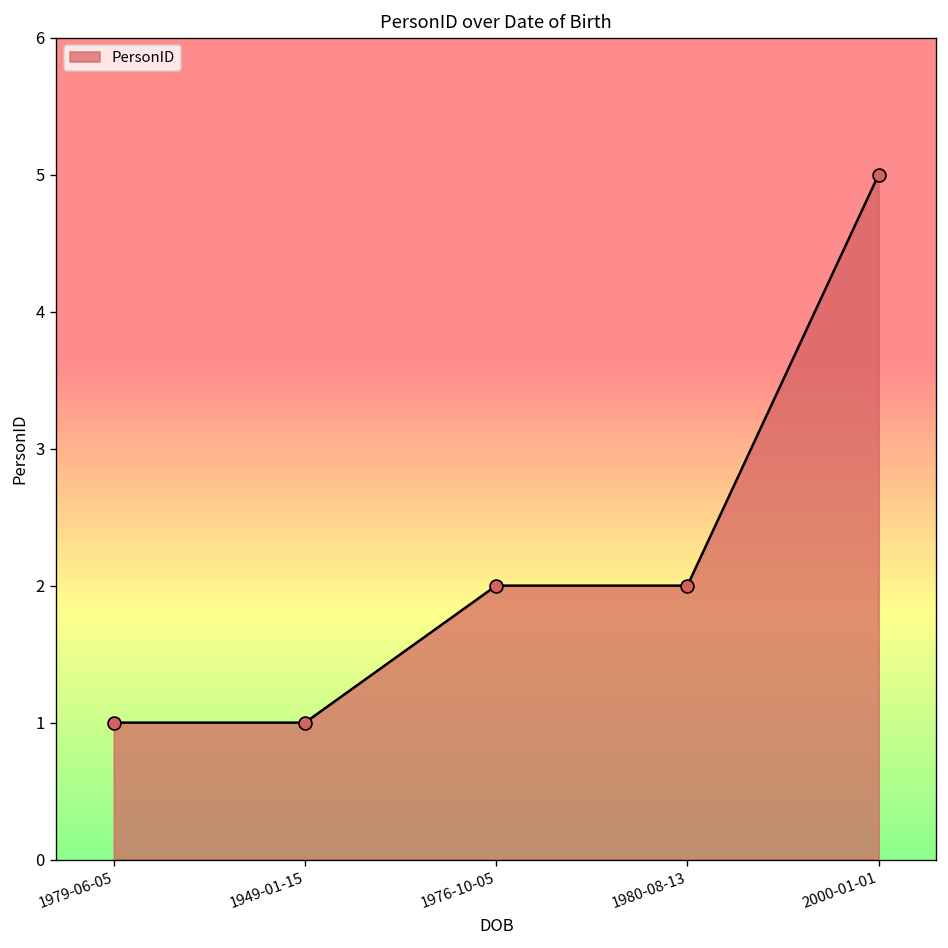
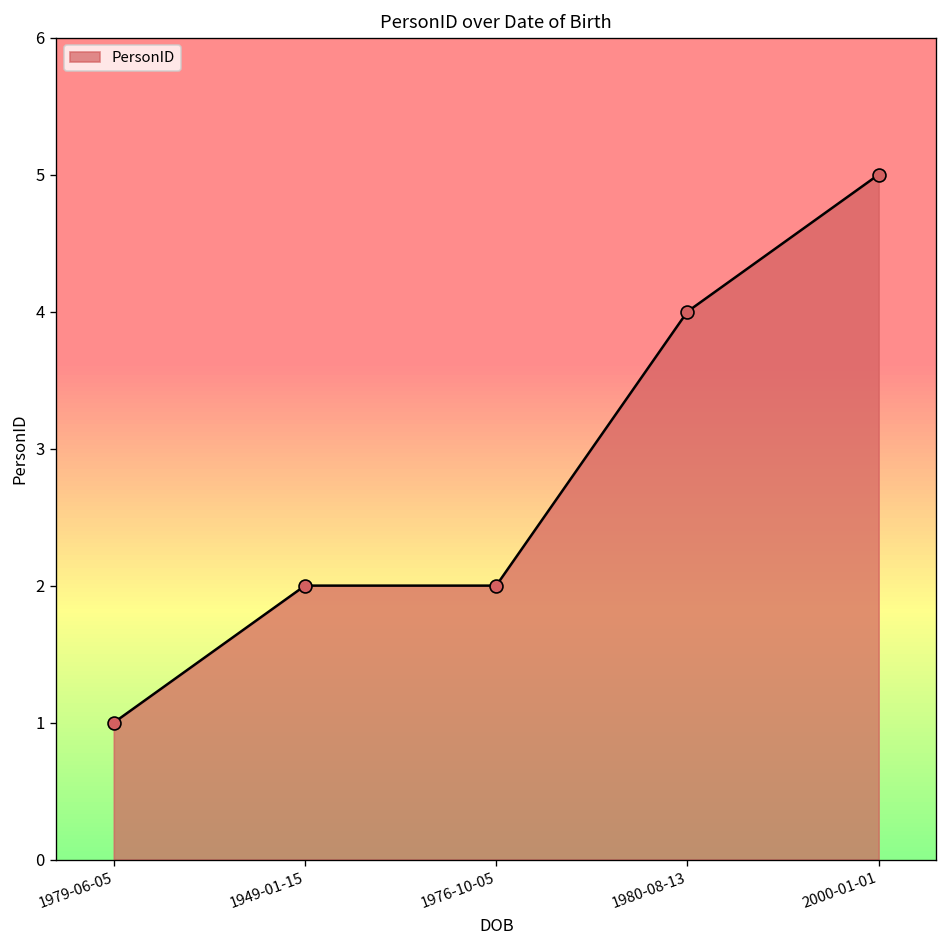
1949-01-15: 1 -> 2
1980-08-13: 2 -> 4
